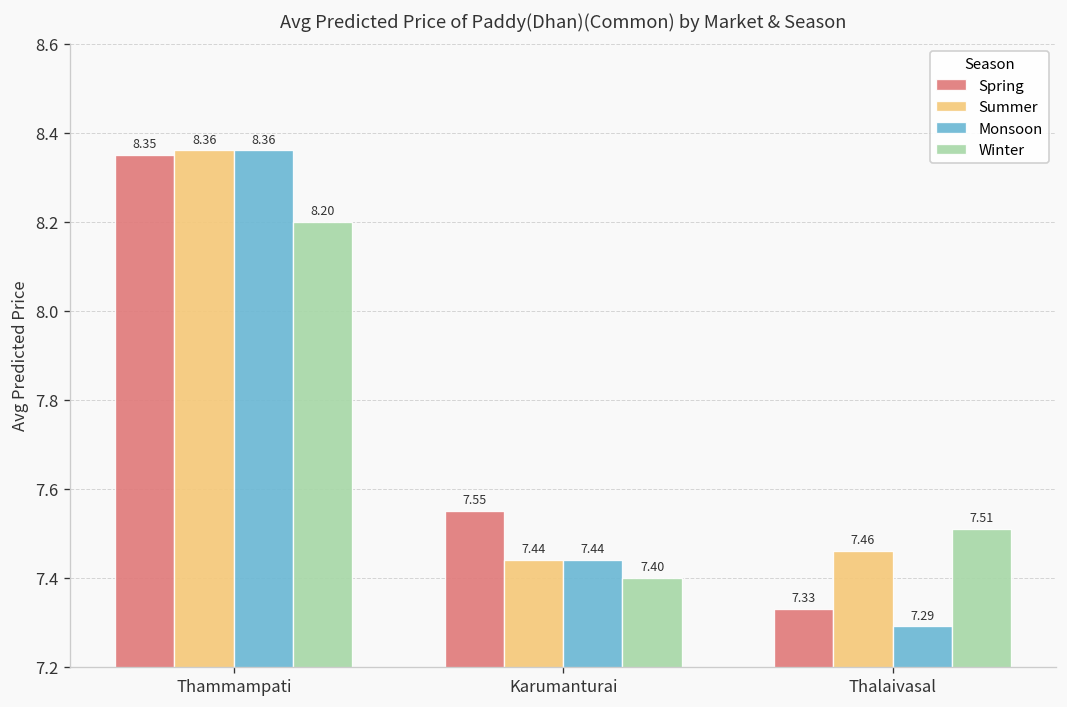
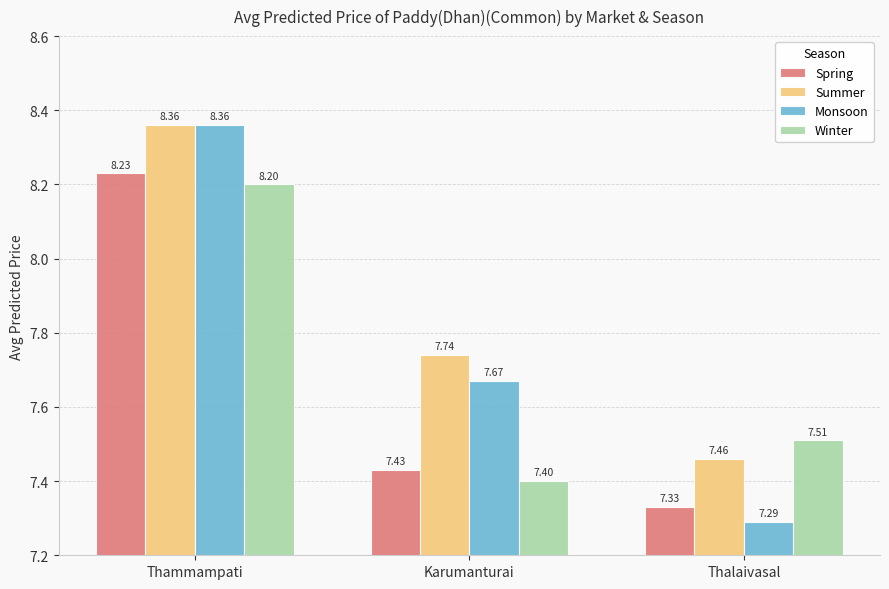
Spring, Thammampati: 8.35 -> 8.23
Spring, Karumanturai: 7.55 -> 7.43
Summer, Karumanturai: 7.44 -> 7.74
Monsoon, Karumanturai: 7.44 -> 7.67
